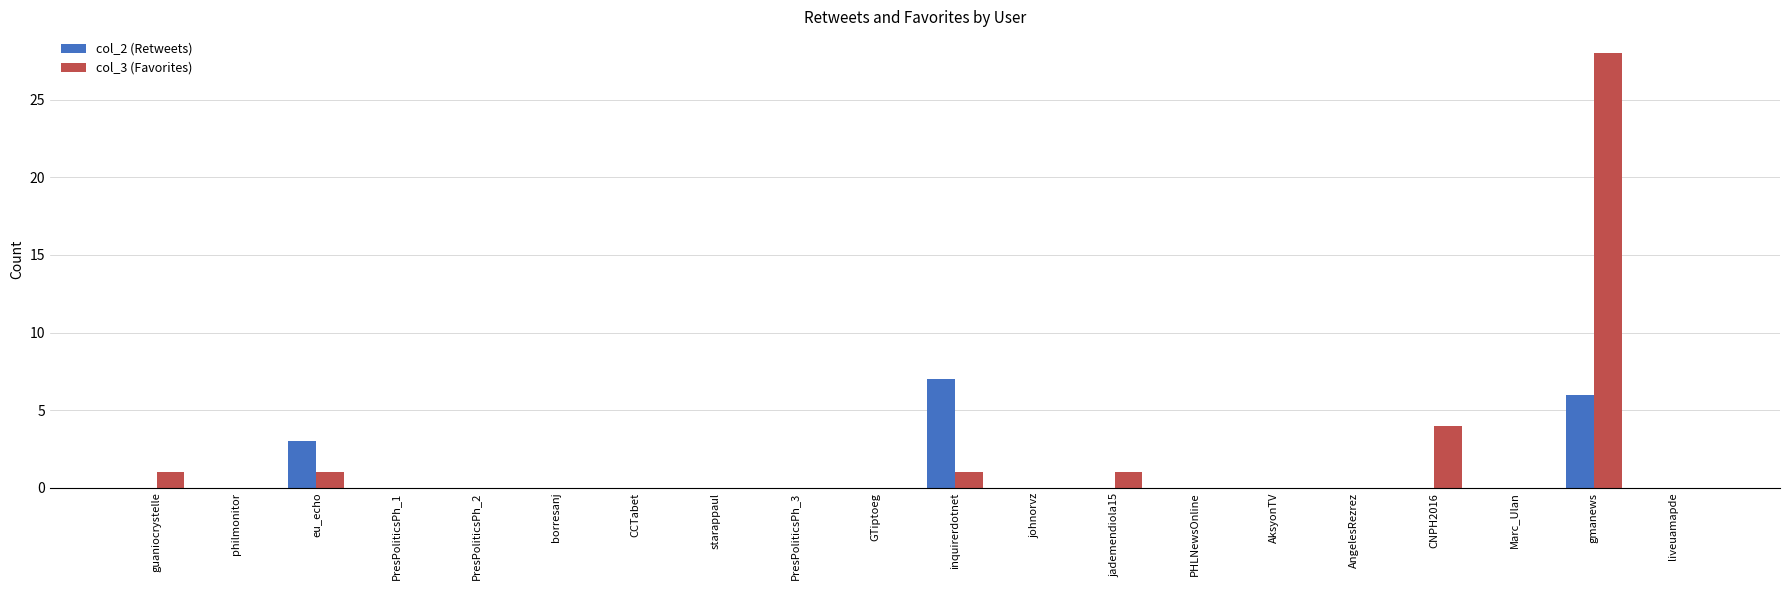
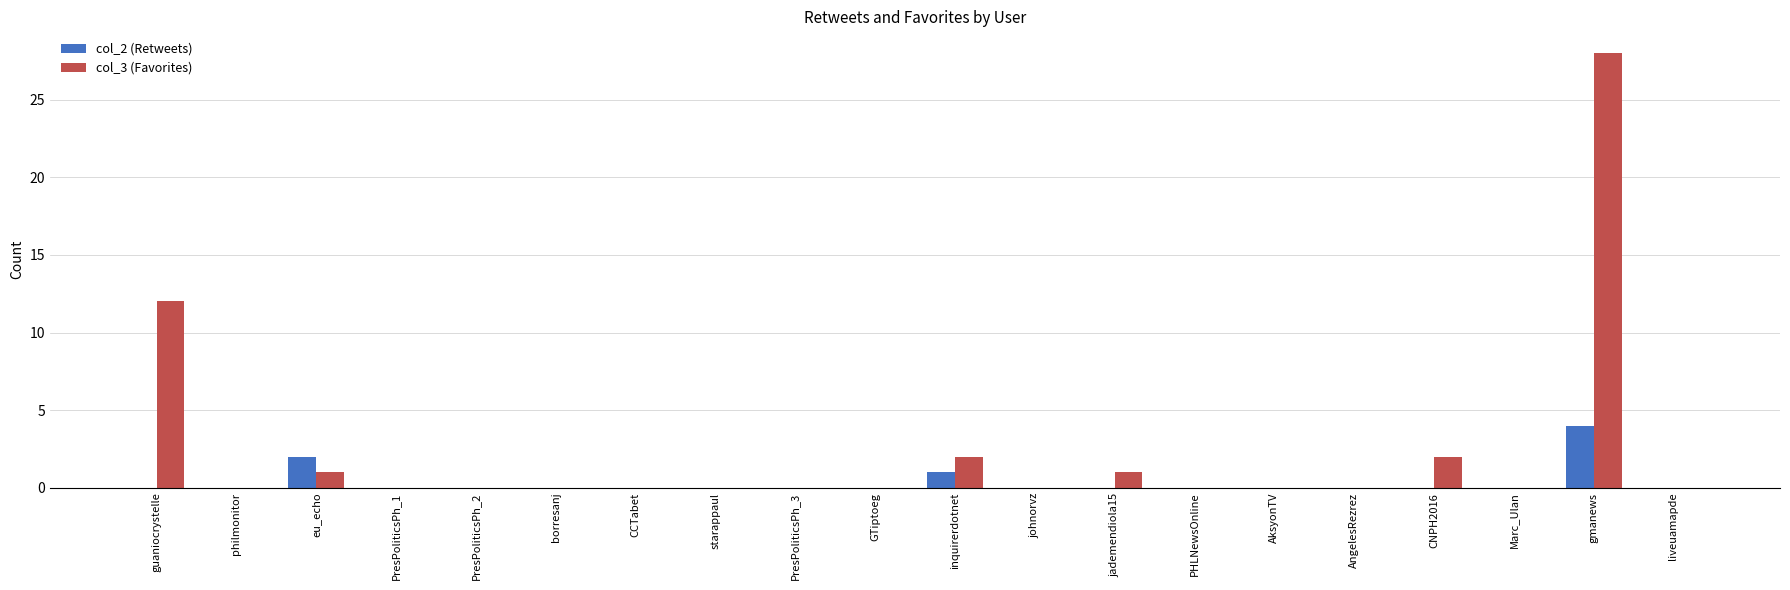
col_3 (Favorites), guaniocrystelle: 1 -> 12
col_2 (Retweets), eu_echo: 3 -> 2
col_2 (Retweets), inquirerdotnet: 7 -> 1
col_3 (Favorites), inquirerdotnet: 1 -> 2
col_3 (Favorites), CNPH2016: 4 -> 2
col_2 (Retweets), gmanews: 6 -> 4
